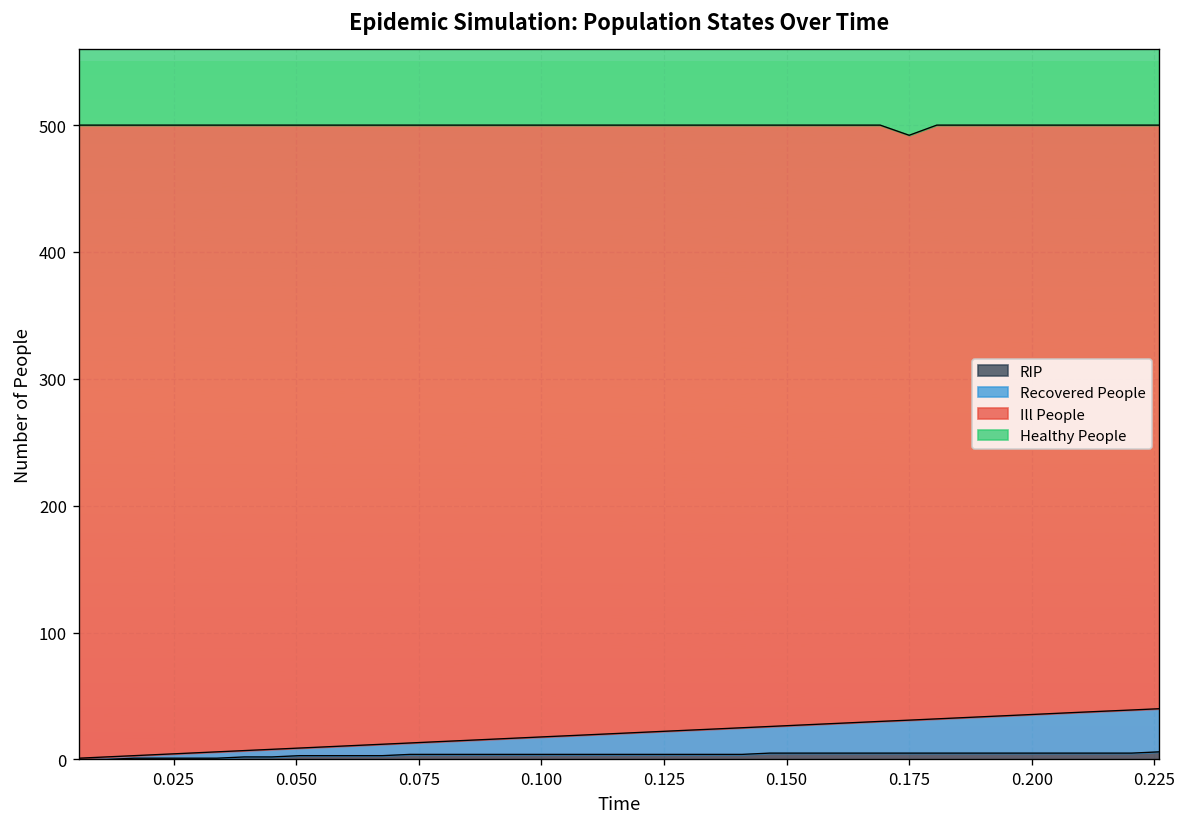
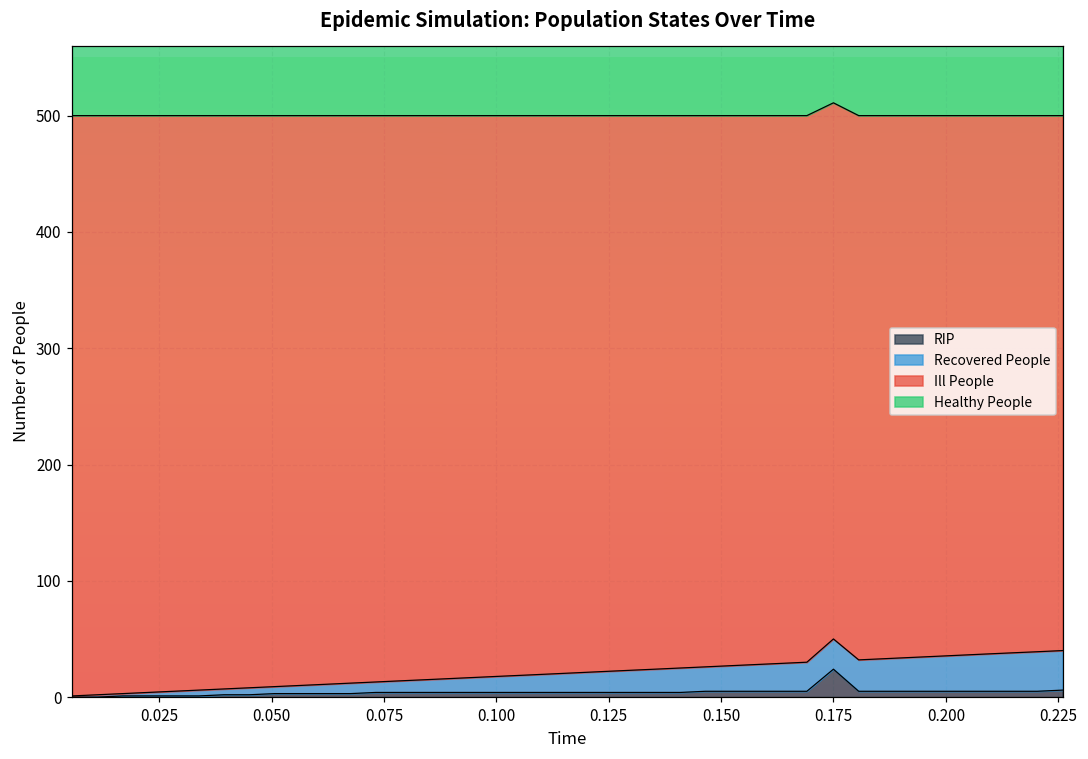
RIP, 0.175: 5 -> 24
